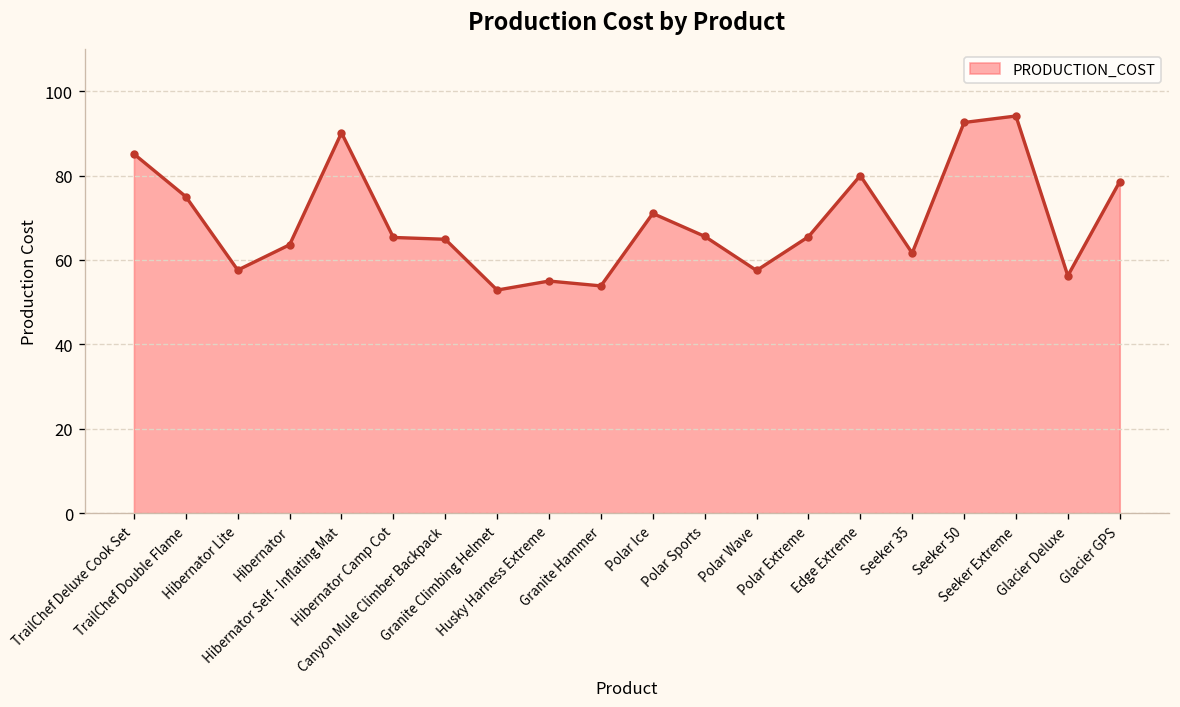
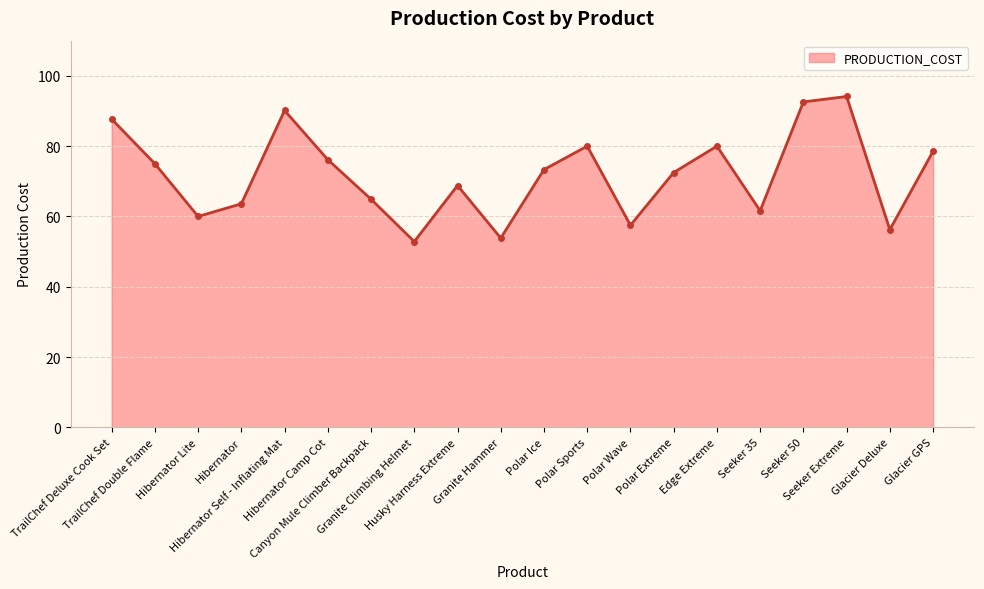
TrailChef Deluxe Cook Set: 85 -> 88
Hibernator Lite: 58 -> 60
Hibernator Camp Cot: 65 -> 76
Husky Harness Extreme: 55 -> 69
Polar Ice: 71 -> 73
Polar Sports: 66 -> 80
Polar Extreme: 66 -> 73
